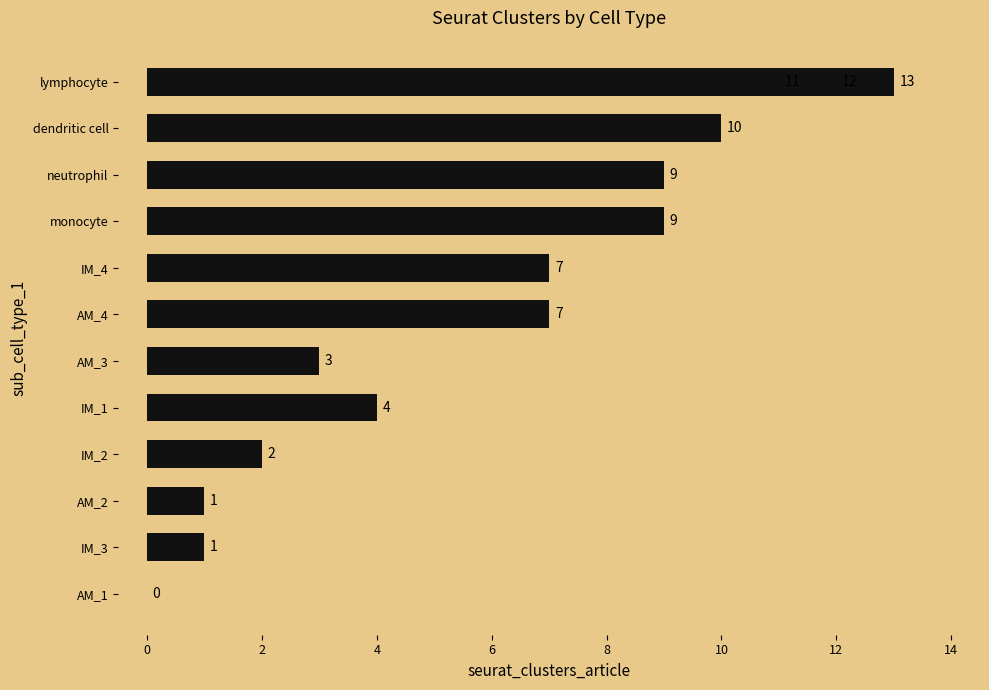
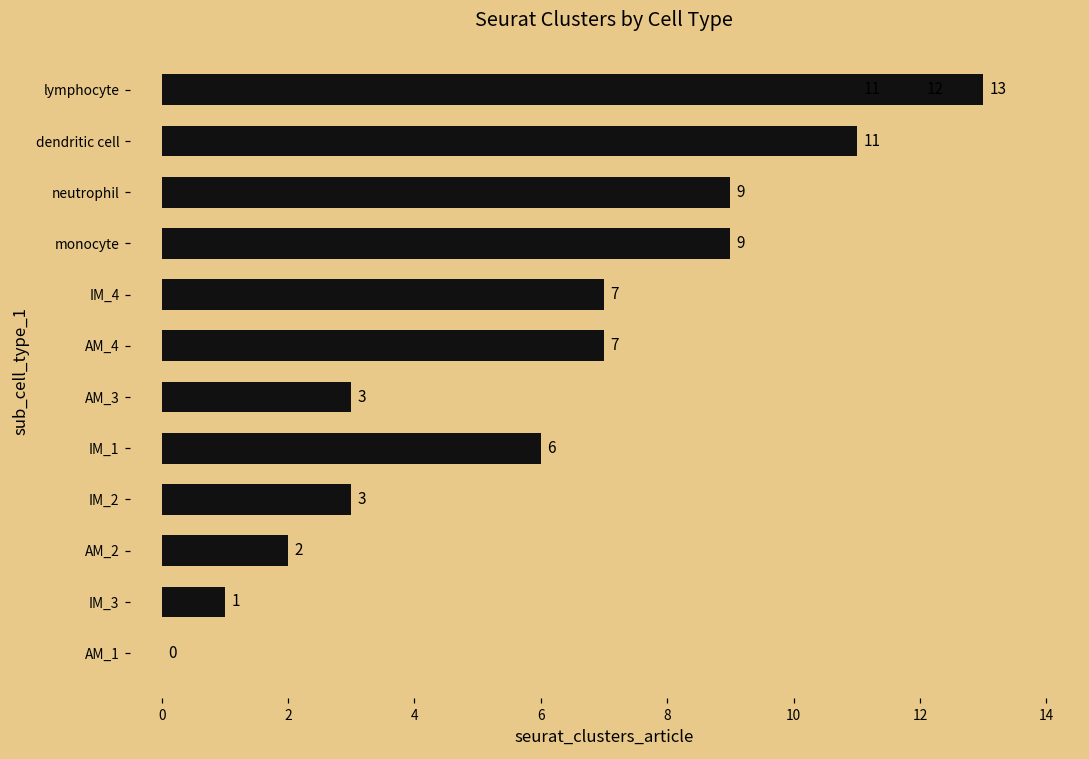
dendritic cell: 10 -> 11
IM_1: 4 -> 6
IM_2: 2 -> 3
AM_2: 1 -> 2
